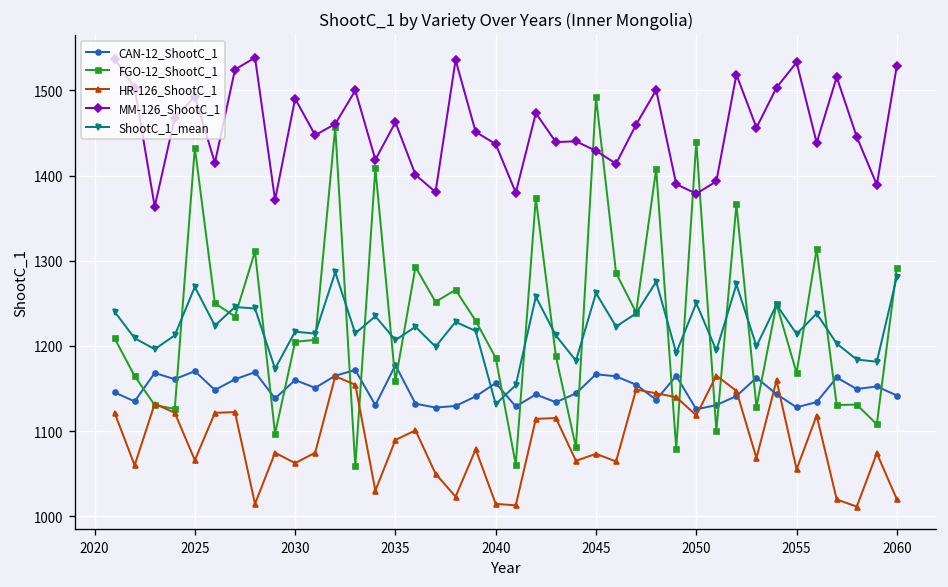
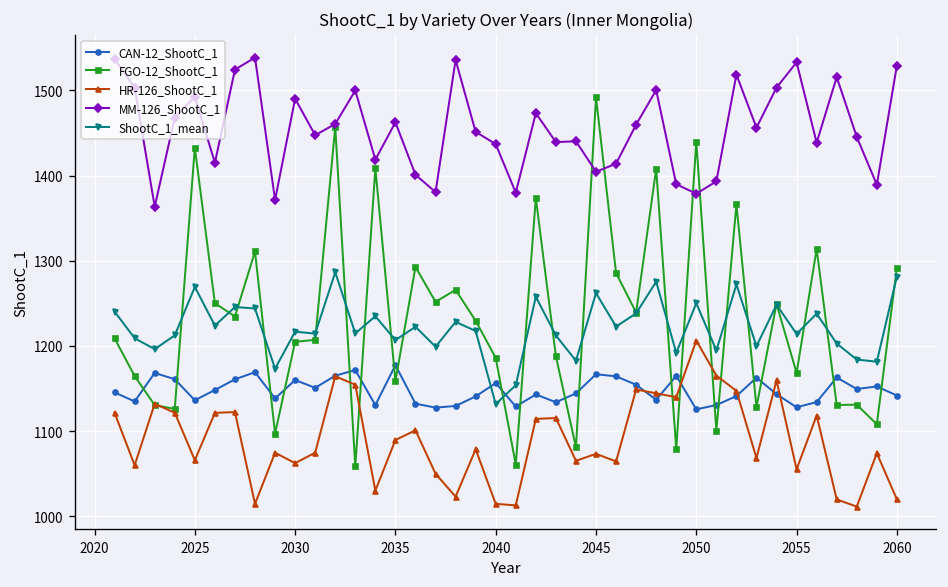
CAN-12_ShootC_1, 2025: 1170 -> 1140
MM-126_ShootC_1, 2045: 1430 -> 1400
HR-126_ShootC_1, 2050: 1120 -> 1210
